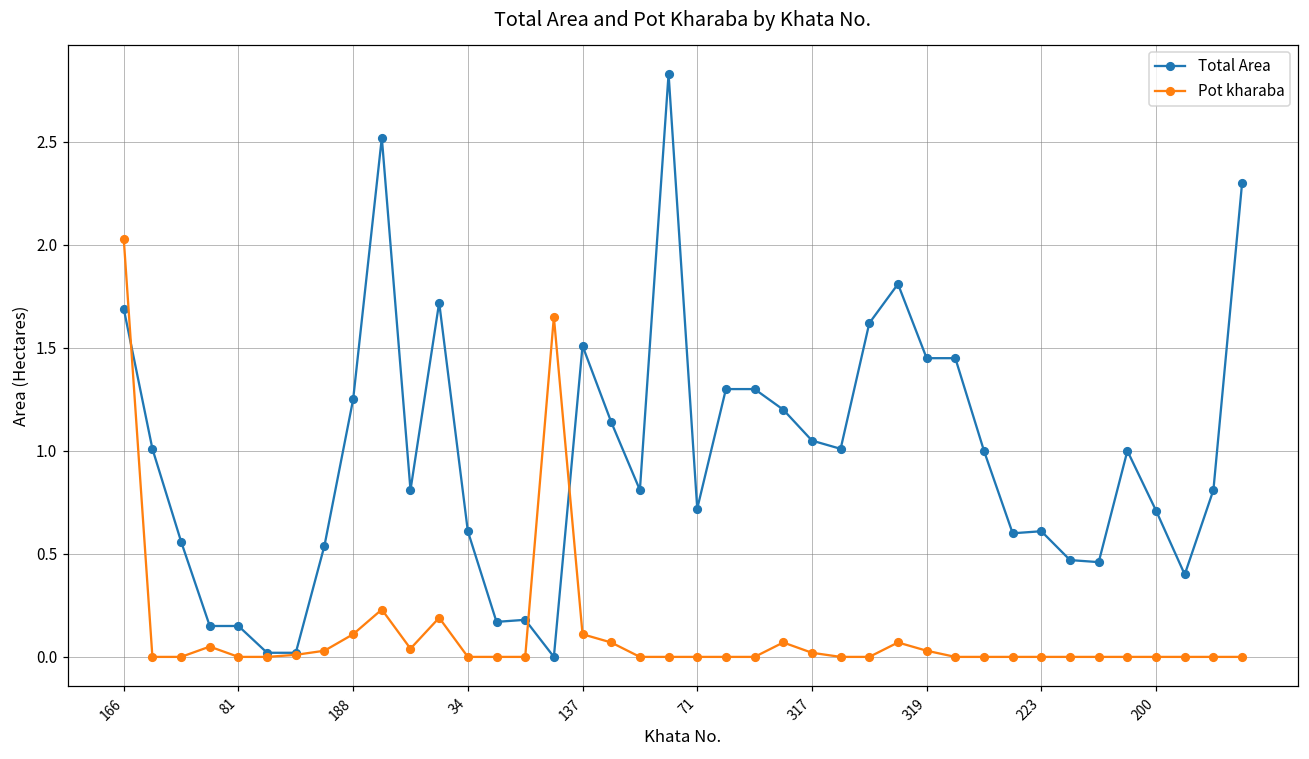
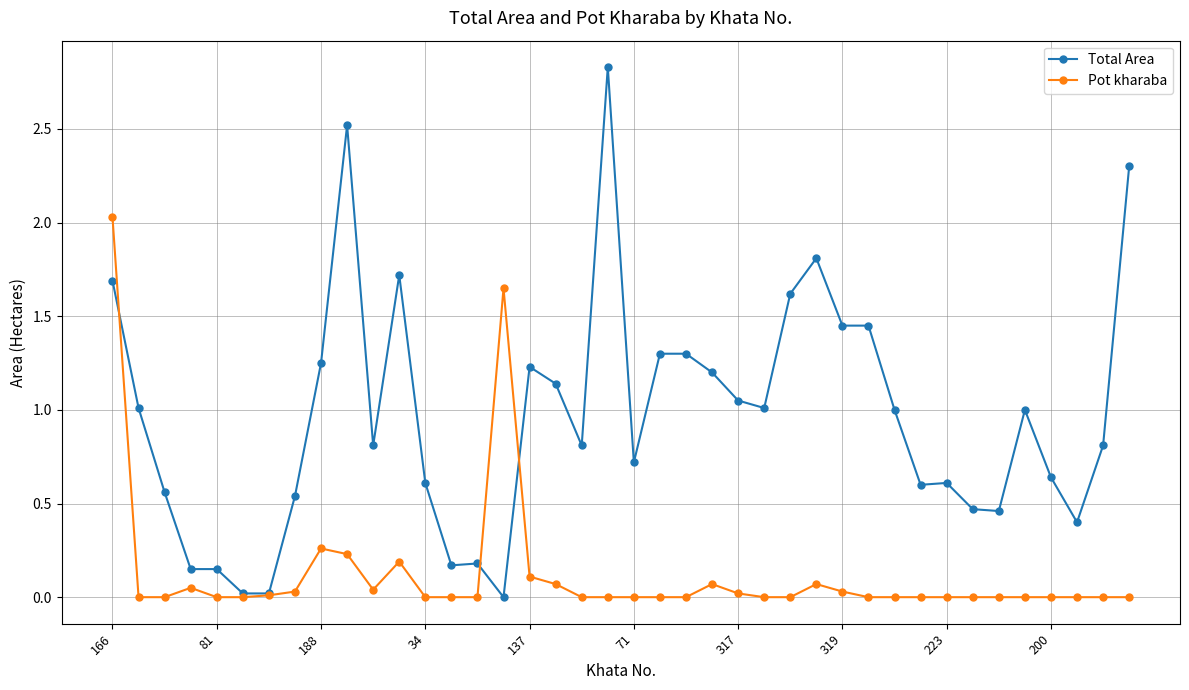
Pot kharaba, 188: 0.11 -> 0.26
Total Area, 137: 1.51 -> 1.23
Total Area, 200: 0.71 -> 0.64
